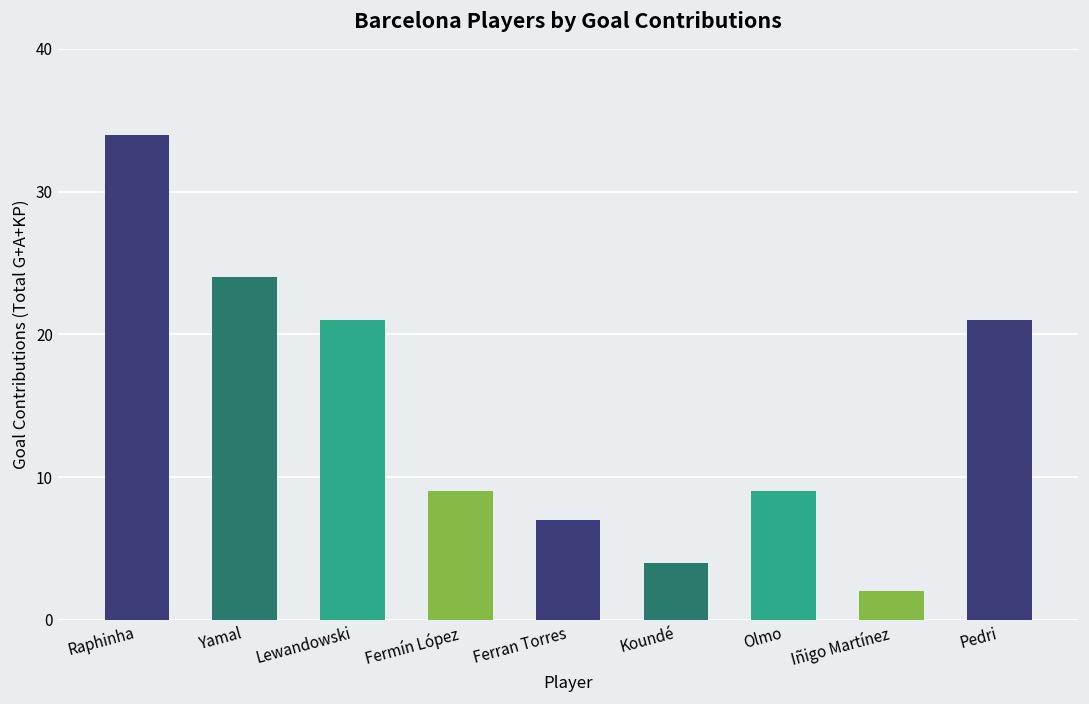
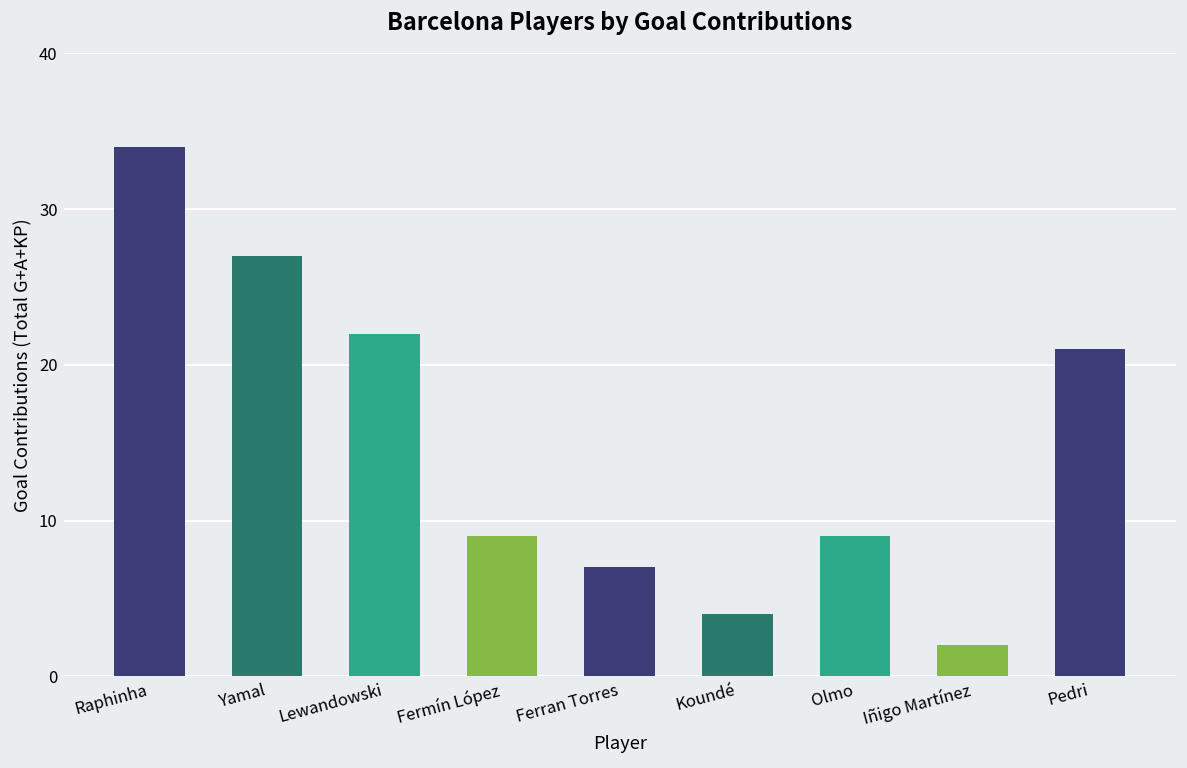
Yamal: 24 -> 27
Lewandowski: 21 -> 22
